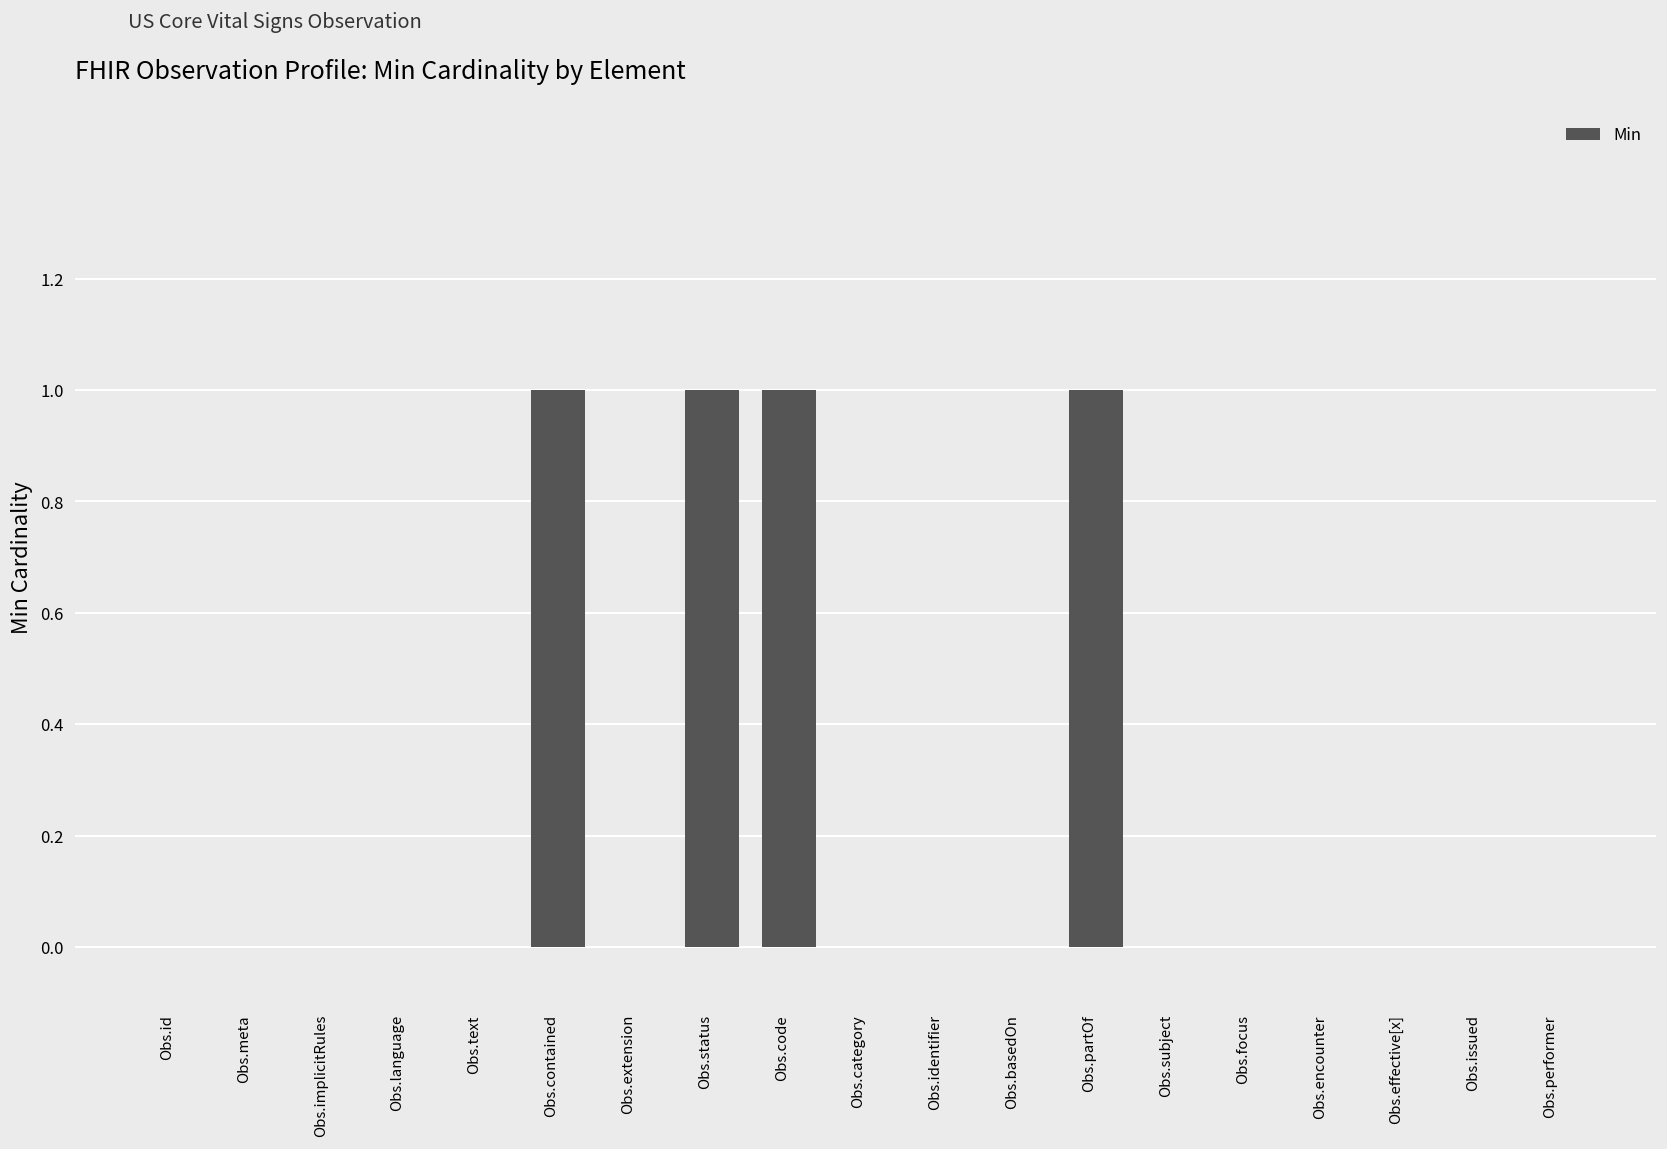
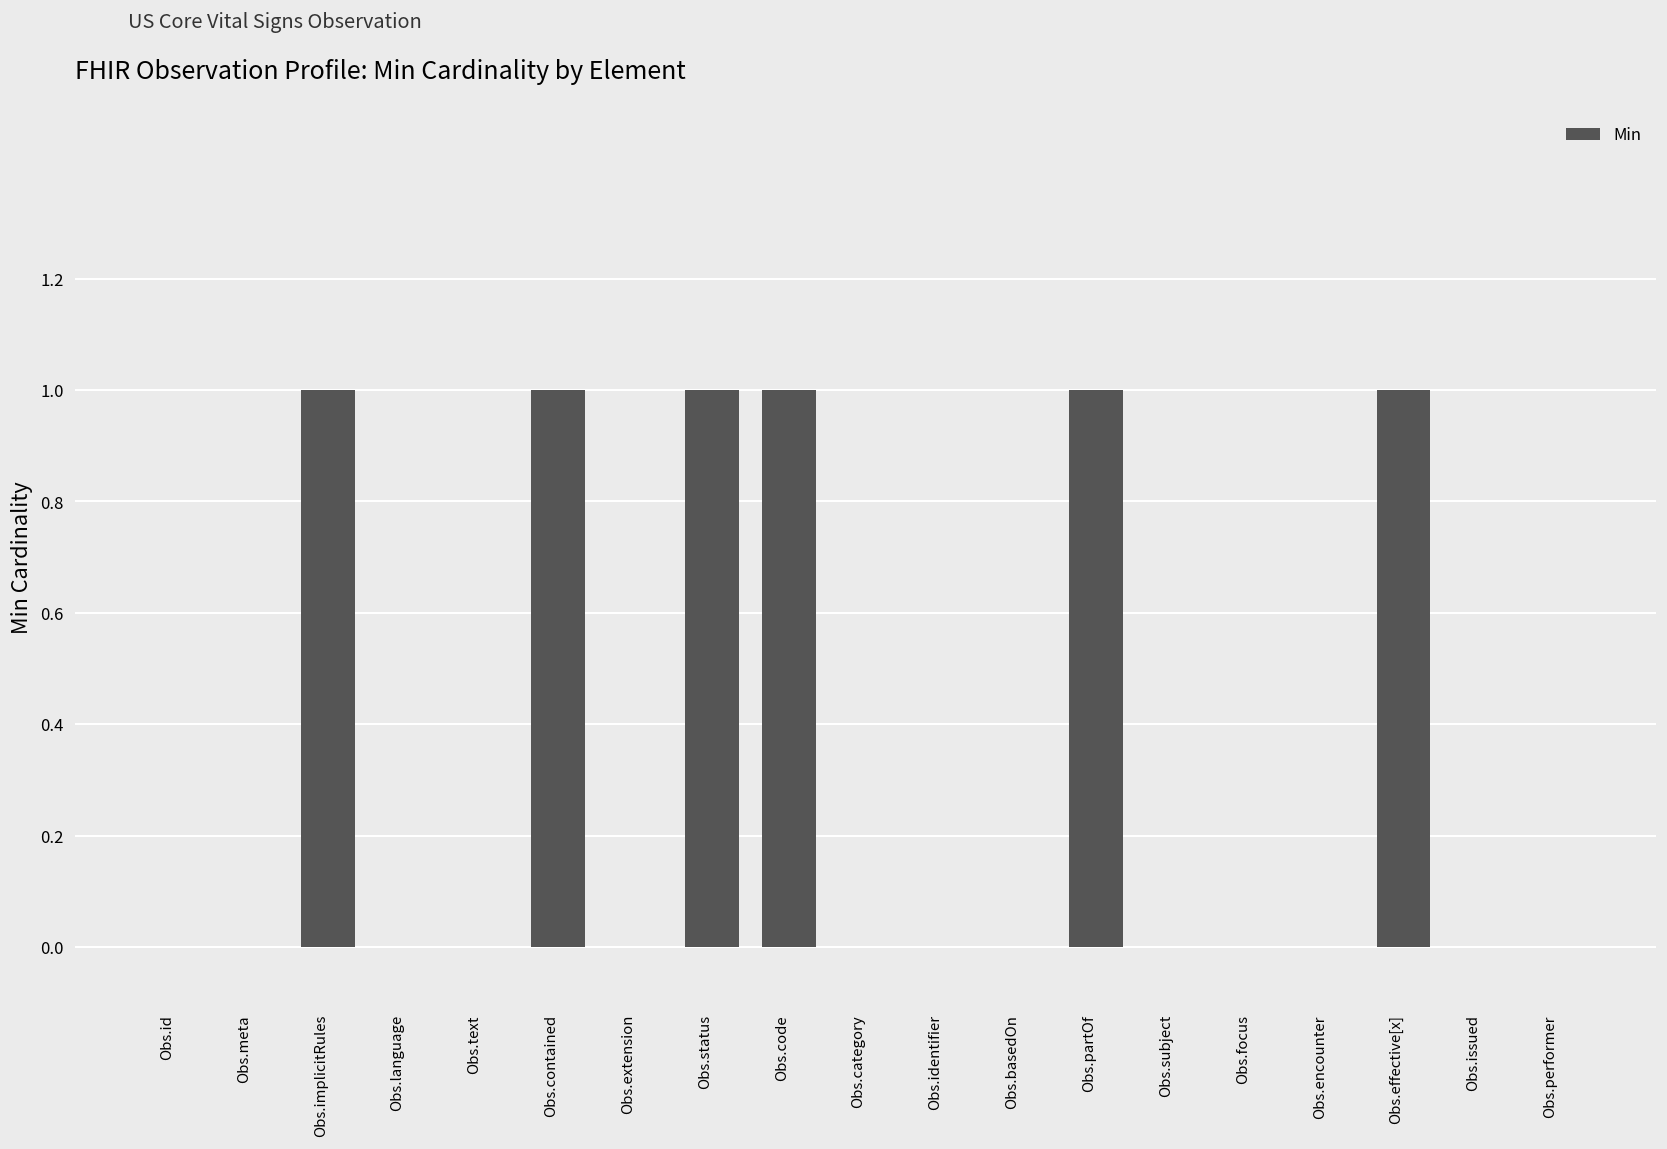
Obs.implicitRules: 0 -> 1
Obs.effective[x]: 0 -> 1
